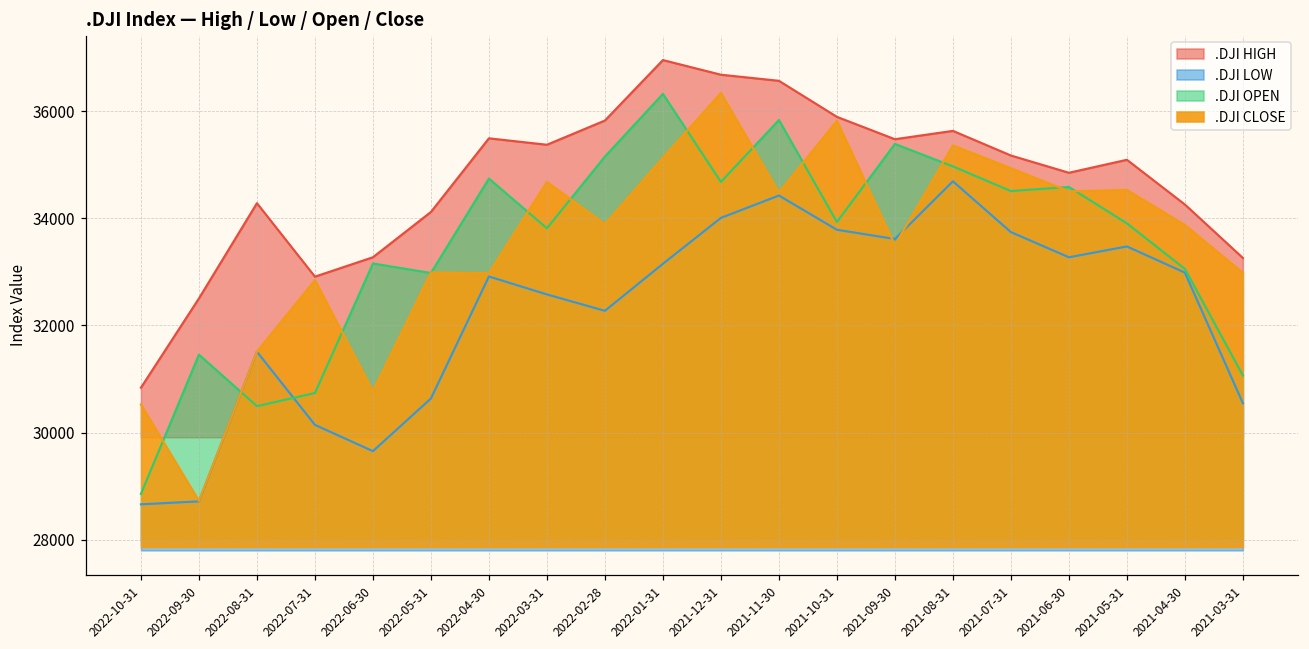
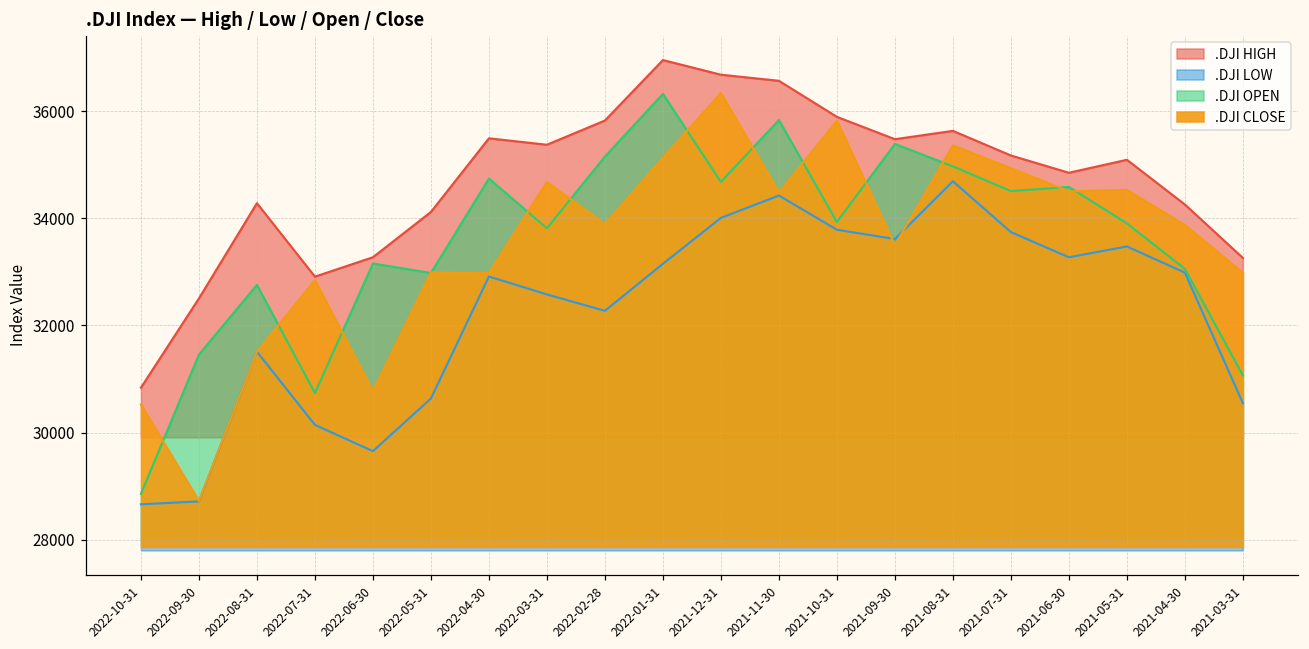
.DJI OPEN, 2022-08-31: 30500 -> 32800
